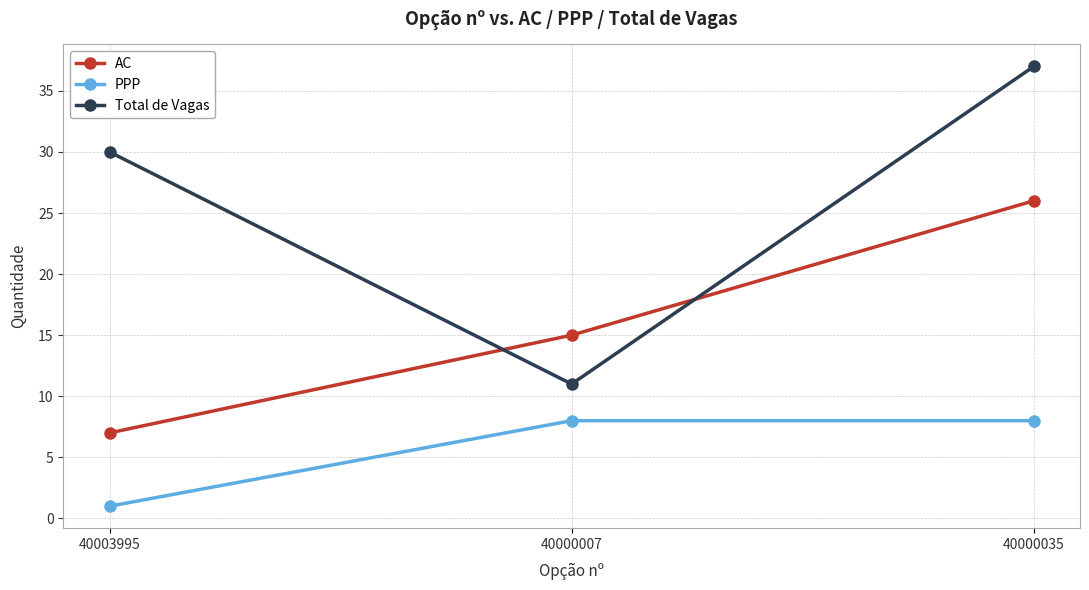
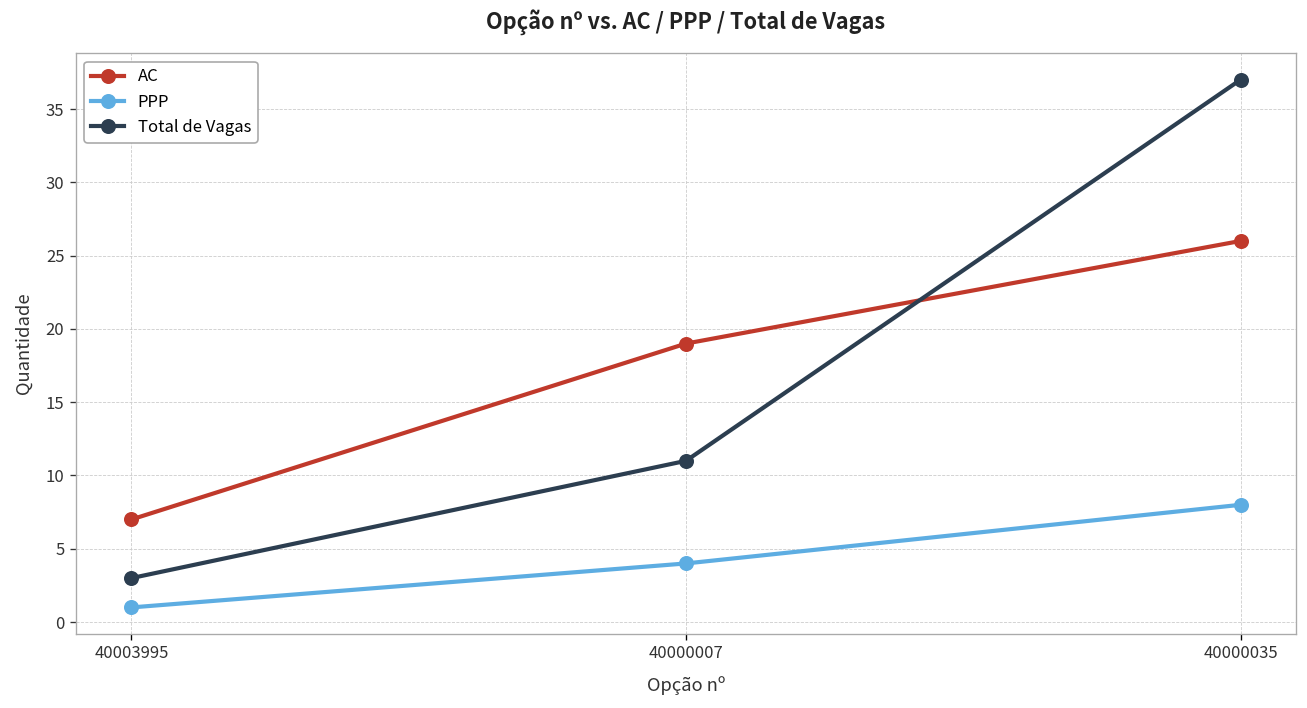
Total de Vagas, 40003995: 30 -> 3
AC, 40000007: 15 -> 19
PPP, 40000007: 8 -> 4
